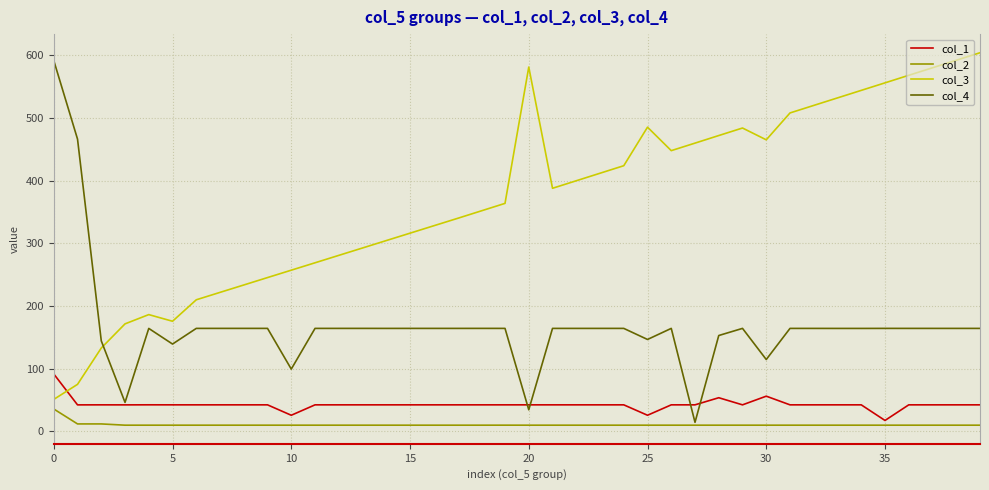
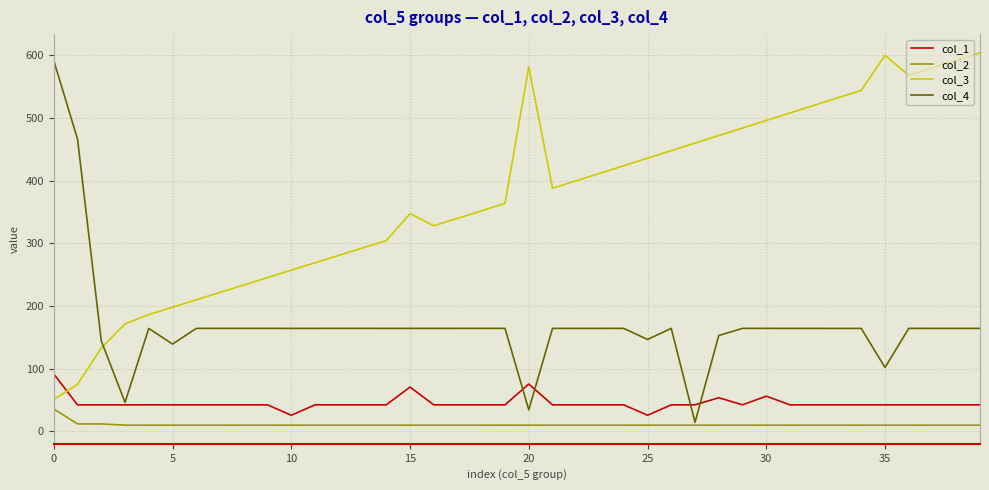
col_3, 5: 180 -> 200
col_4, 10: 100 -> 160
col_1, 15: 40 -> 70
col_3, 15: 320 -> 350
col_1, 20: 40 -> 80
col_3, 25: 490 -> 440
col_3, 30: 460 -> 500
col_4, 30: 110 -> 160
col_1, 35: 20 -> 40
col_3, 35: 560 -> 600
col_4, 35: 160 -> 100
